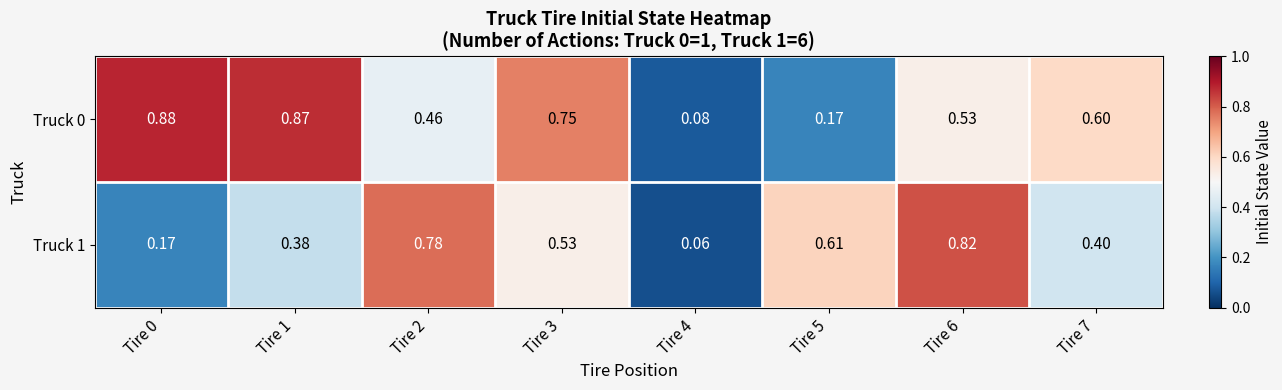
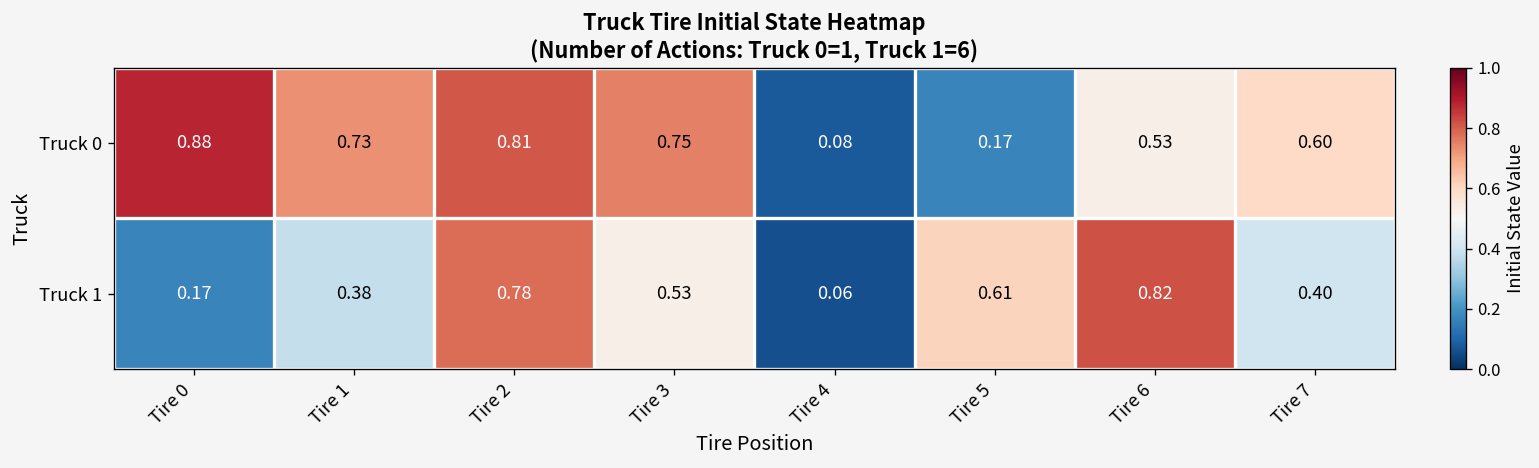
Truck 0, Tire 1: 0.87 -> 0.73
Truck 0, Tire 2: 0.46 -> 0.81
